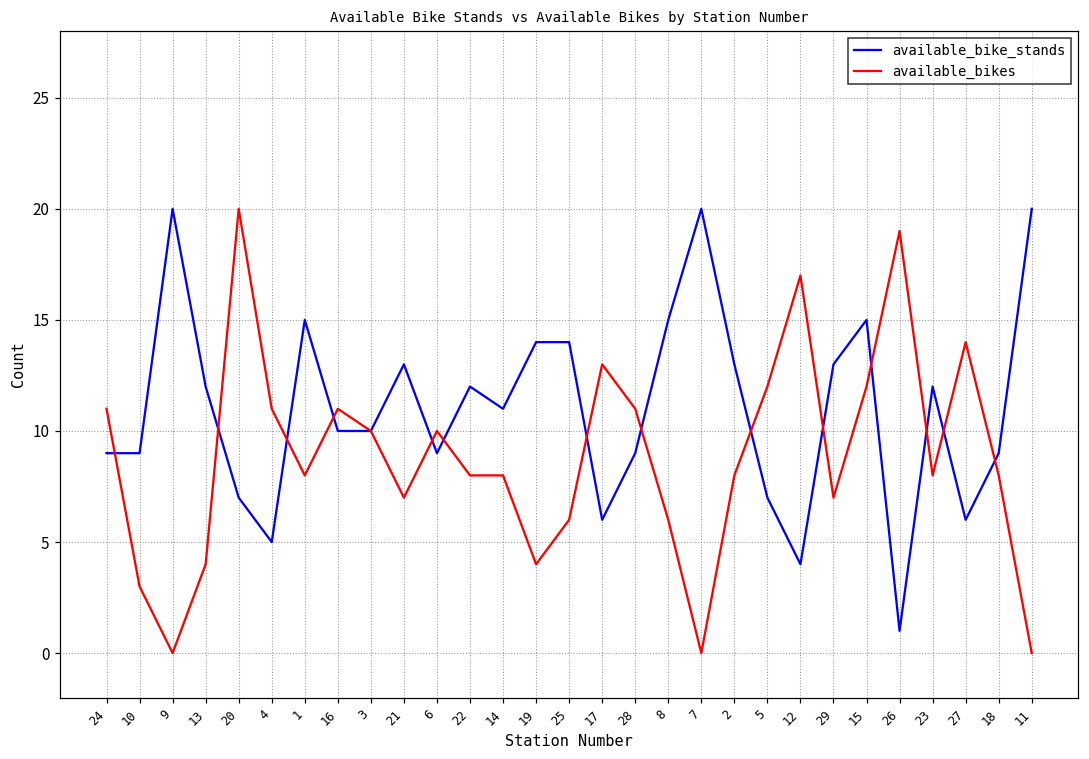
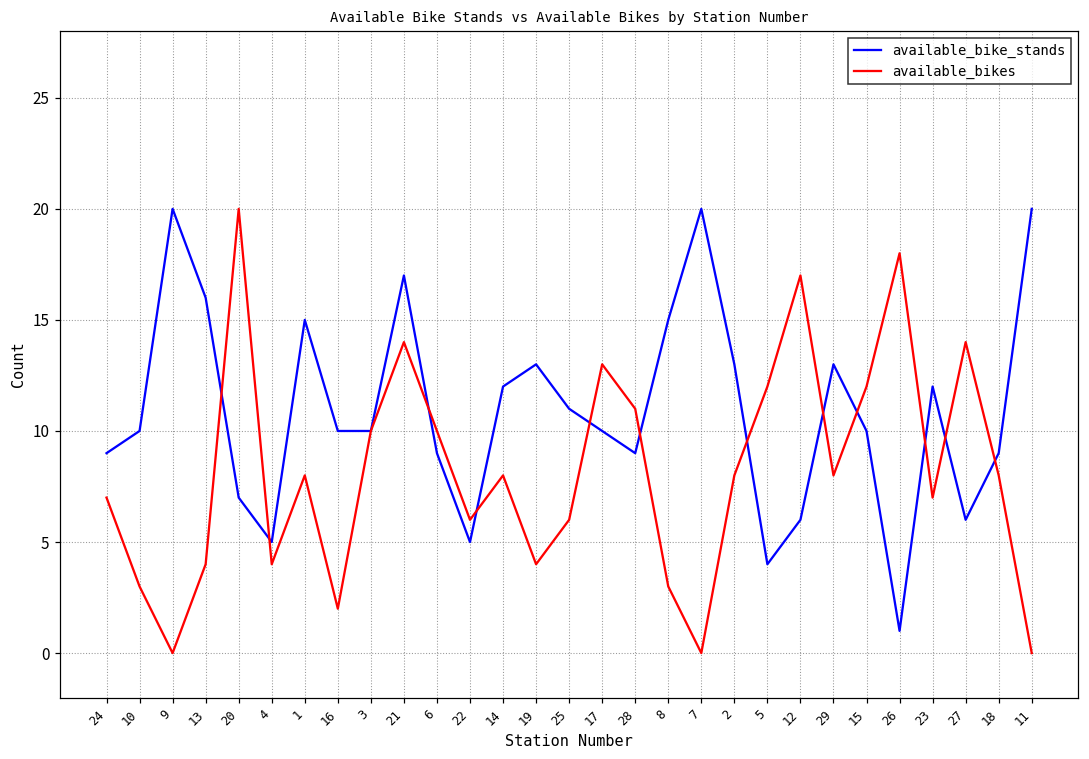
available_bikes, 24: 11 -> 7
available_bike_stands, 10: 9 -> 10
available_bike_stands, 13: 12 -> 16
available_bikes, 4: 11 -> 4
available_bikes, 16: 11 -> 2
available_bike_stands, 21: 13 -> 17
available_bikes, 21: 7 -> 14
available_bike_stands, 22: 12 -> 5
available_bikes, 22: 8 -> 6
available_bike_stands, 14: 11 -> 12
available_bike_stands, 19: 14 -> 13
available_bike_stands, 25: 14 -> 11
available_bike_stands, 17: 6 -> 10
available_bikes, 8: 6 -> 3
available_bike_stands, 5: 7 -> 4
available_bike_stands, 12: 4 -> 6
available_bikes, 29: 7 -> 8
available_bike_stands, 15: 15 -> 10
available_bikes, 26: 19 -> 18
available_bikes, 23: 8 -> 7
